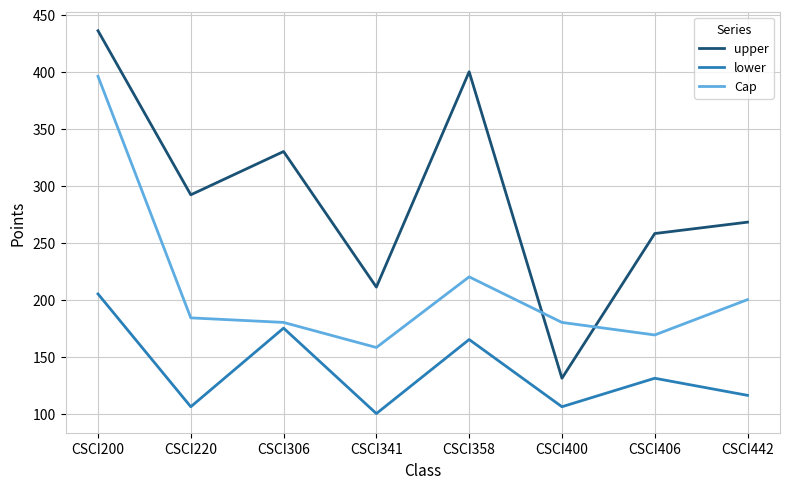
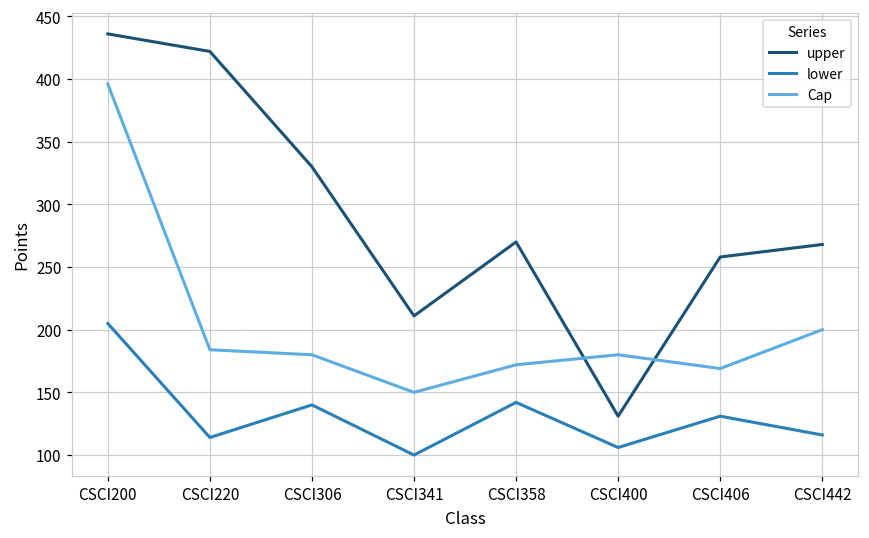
upper, CSCI220: 292 -> 422
lower, CSCI220: 106 -> 114
lower, CSCI306: 175 -> 140
Cap, CSCI341: 158 -> 150
upper, CSCI358: 400 -> 270
lower, CSCI358: 165 -> 142
Cap, CSCI358: 220 -> 172
